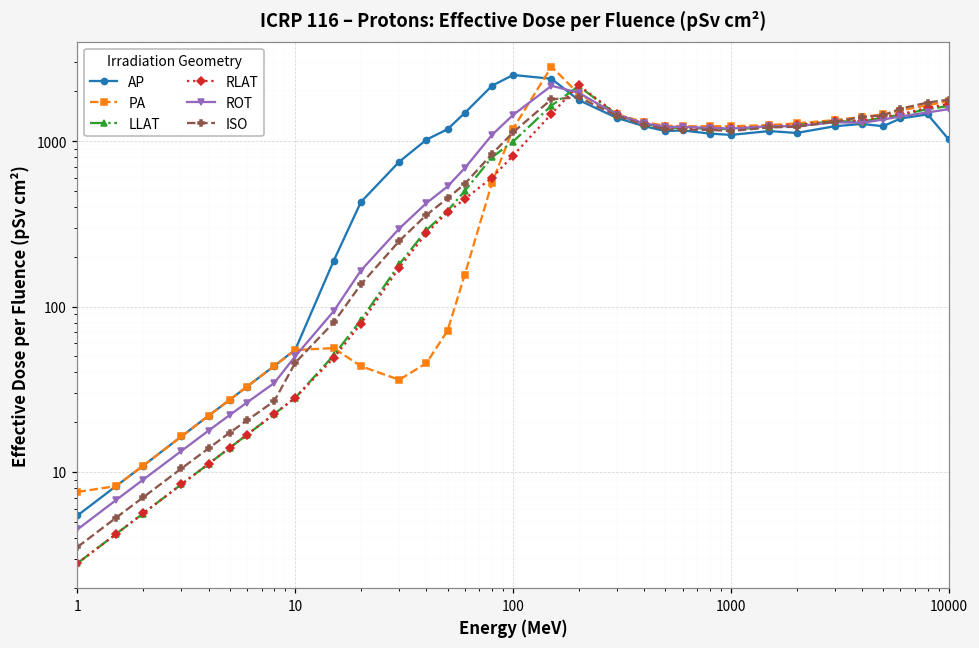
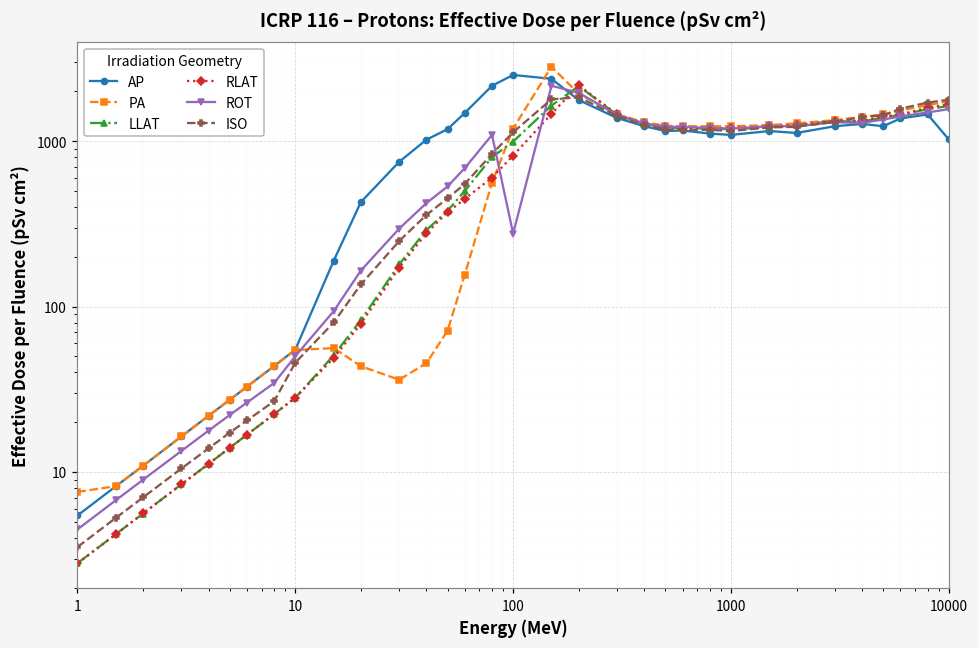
ROT, 100: 1400 -> 280
